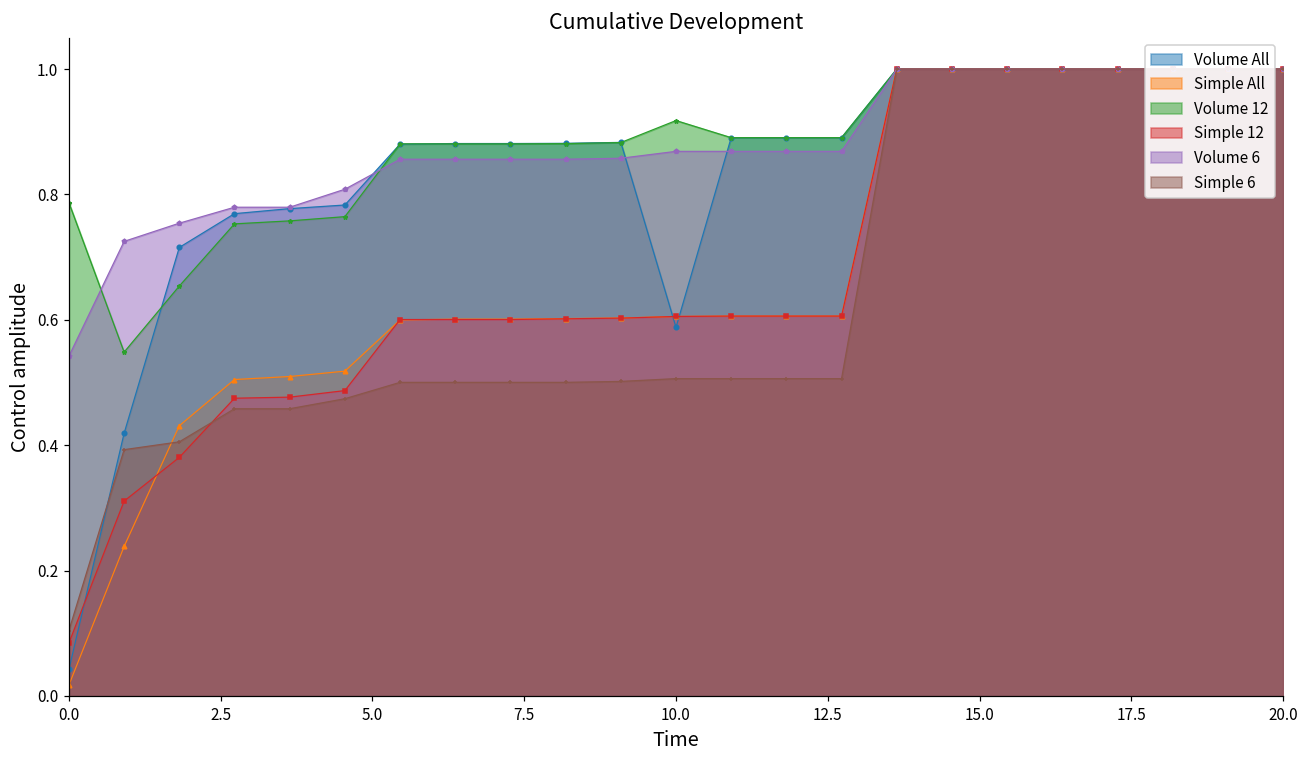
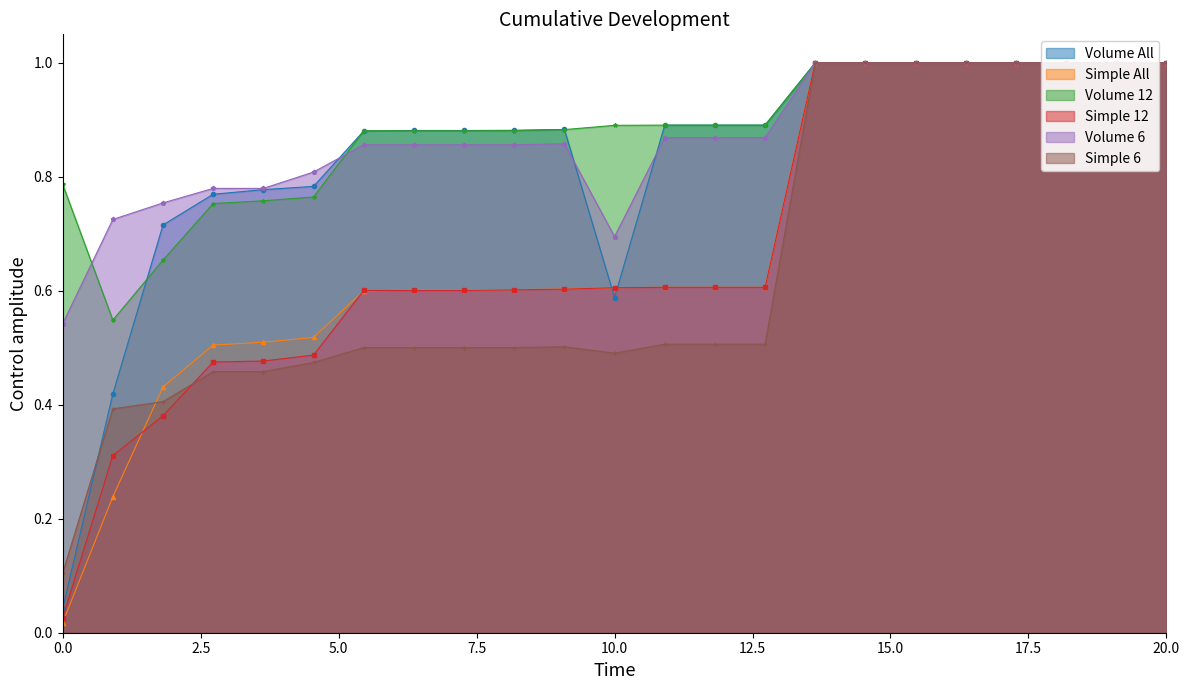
Simple 12, 0.0: 0.08 -> 0.03
Volume 12, 10.0: 0.92 -> 0.89
Volume 6, 10.0: 0.87 -> 0.70
Simple 6, 10.0: 0.51 -> 0.49
